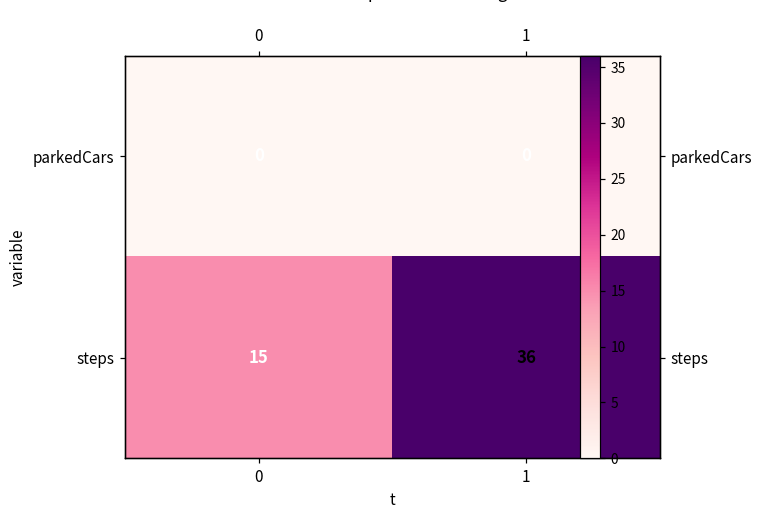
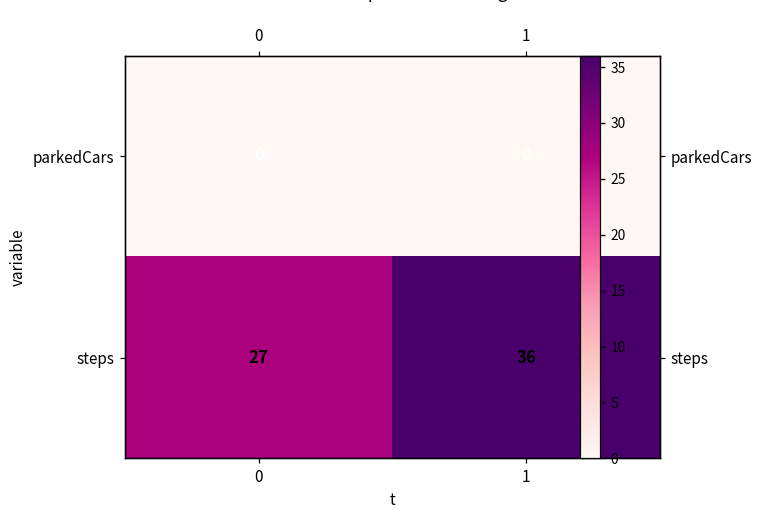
steps, 0: 15 -> 27
